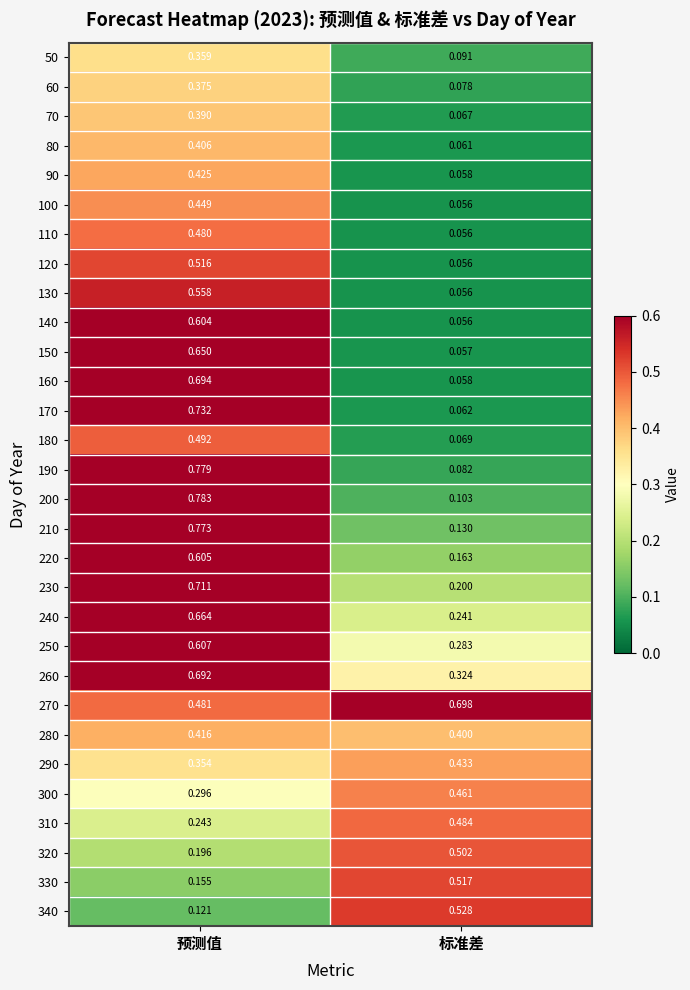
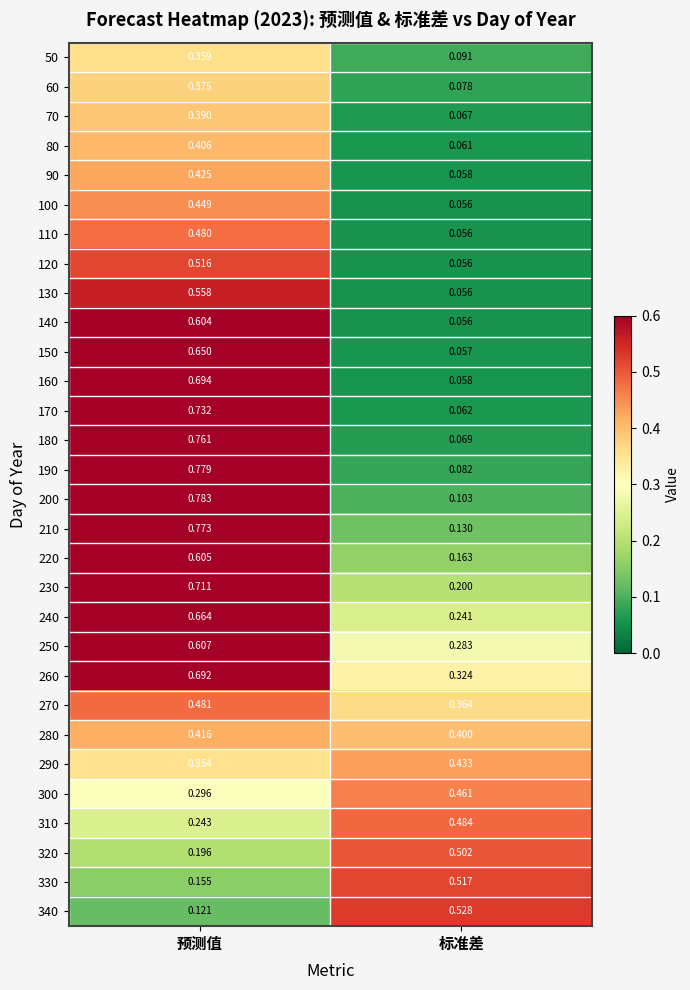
180, 预测值: 0.492 -> 0.761
270, 标准差: 0.698 -> 0.364
